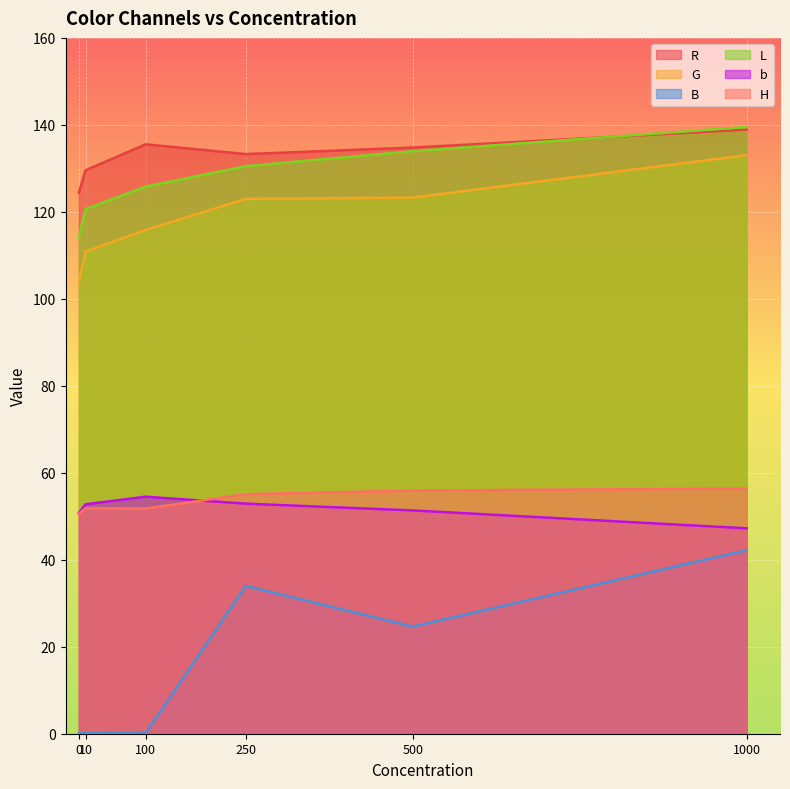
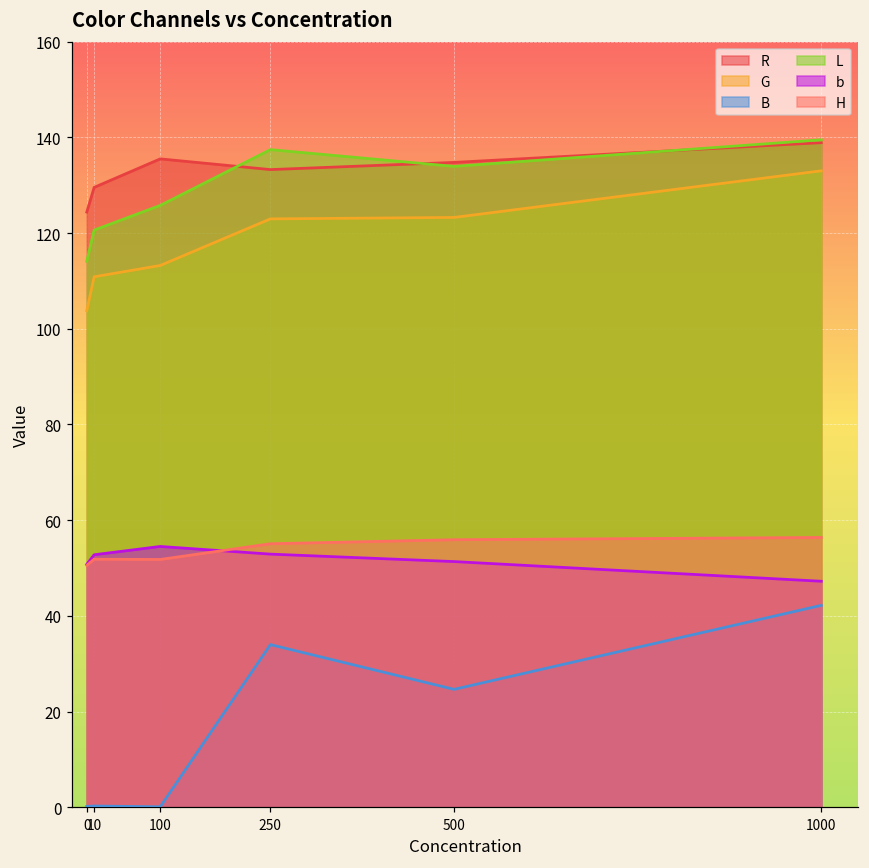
G, 100: 116 -> 113
L, 250: 130 -> 137
